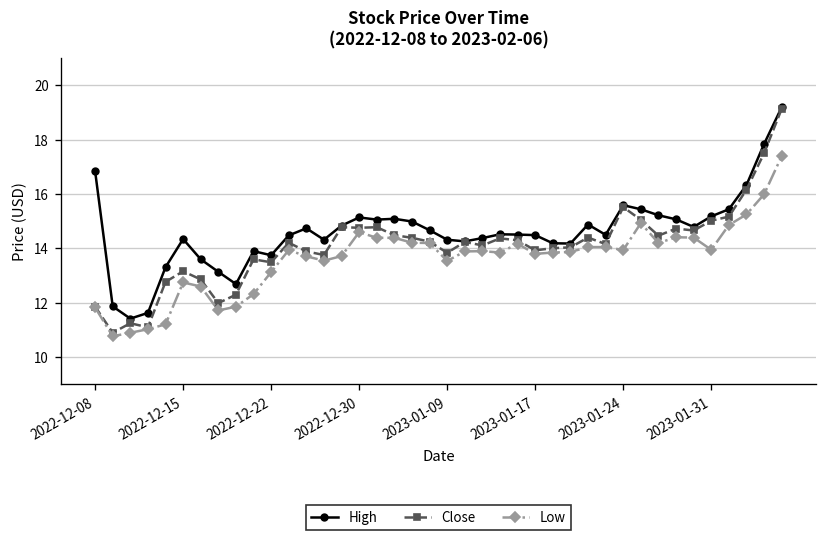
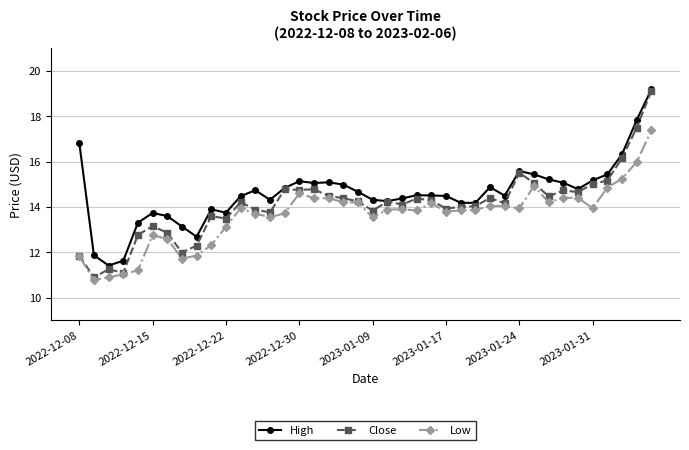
High, 2022-12-15: 14.3 -> 13.7
